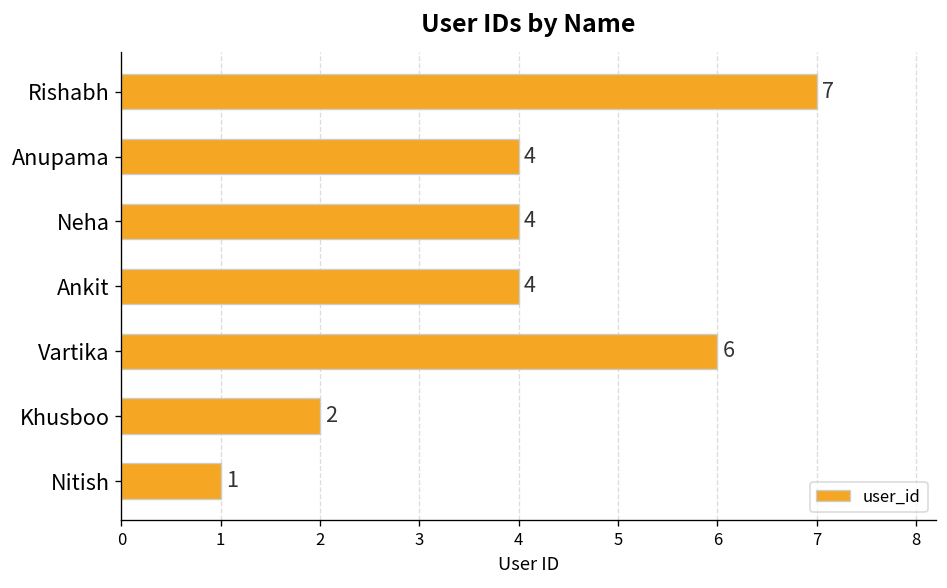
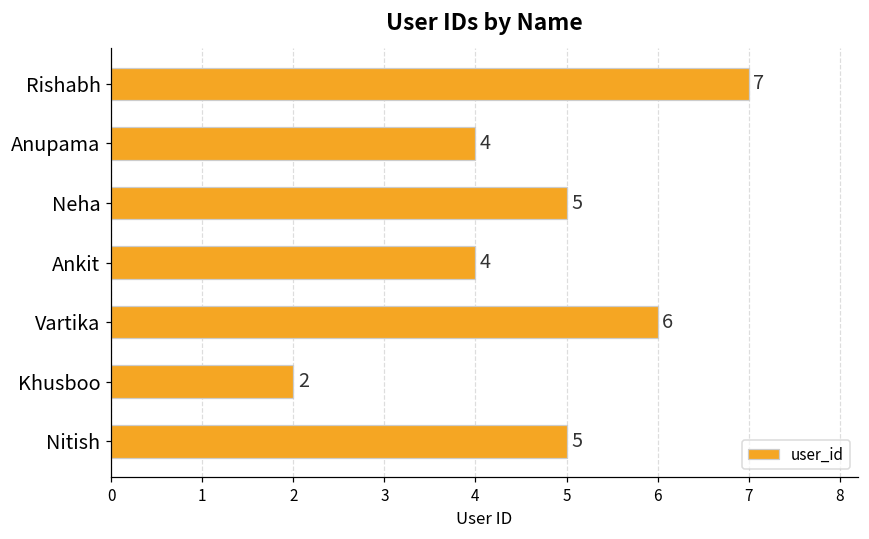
Neha: 4 -> 5
Nitish: 1 -> 5
